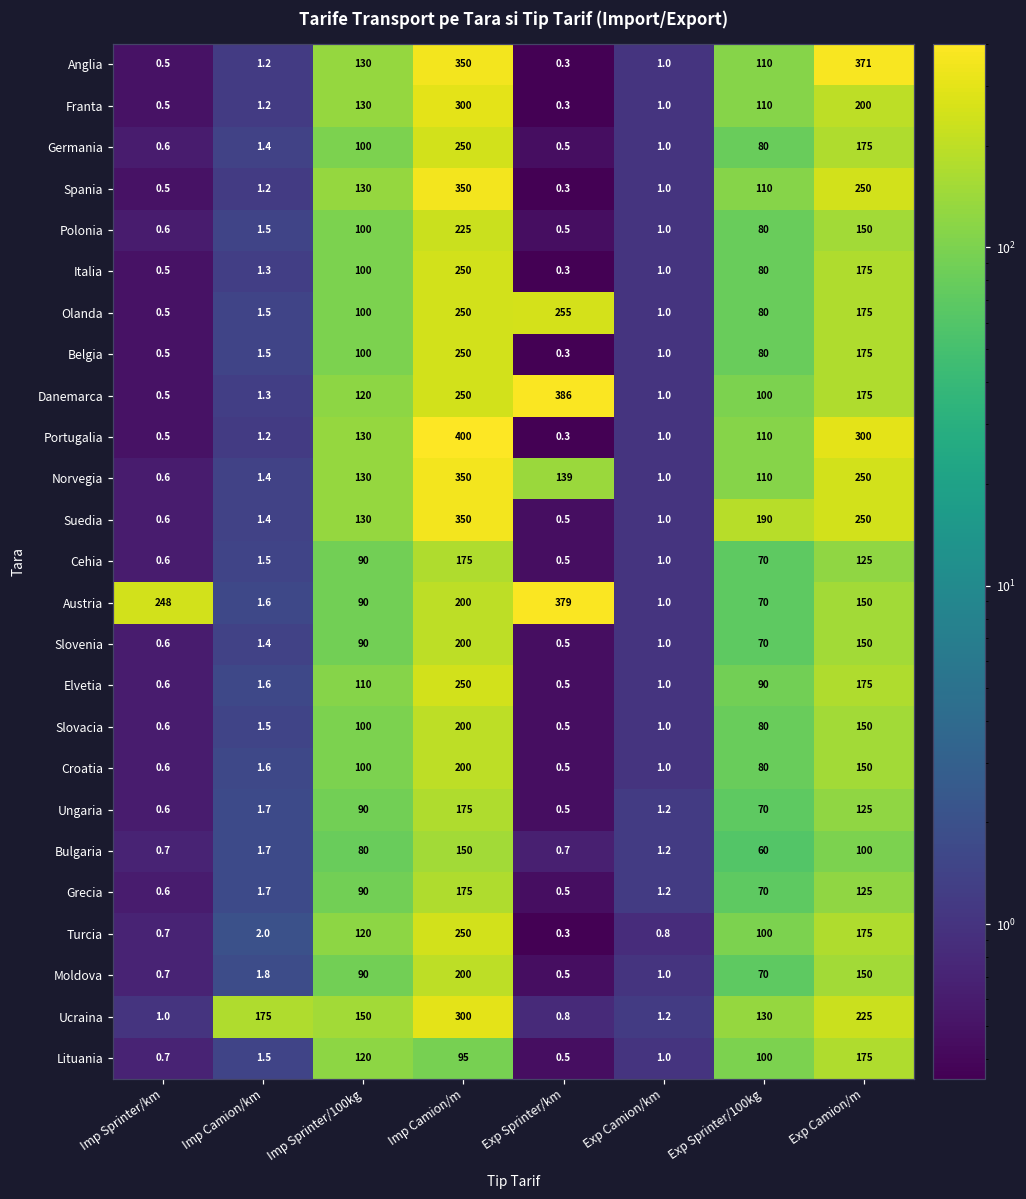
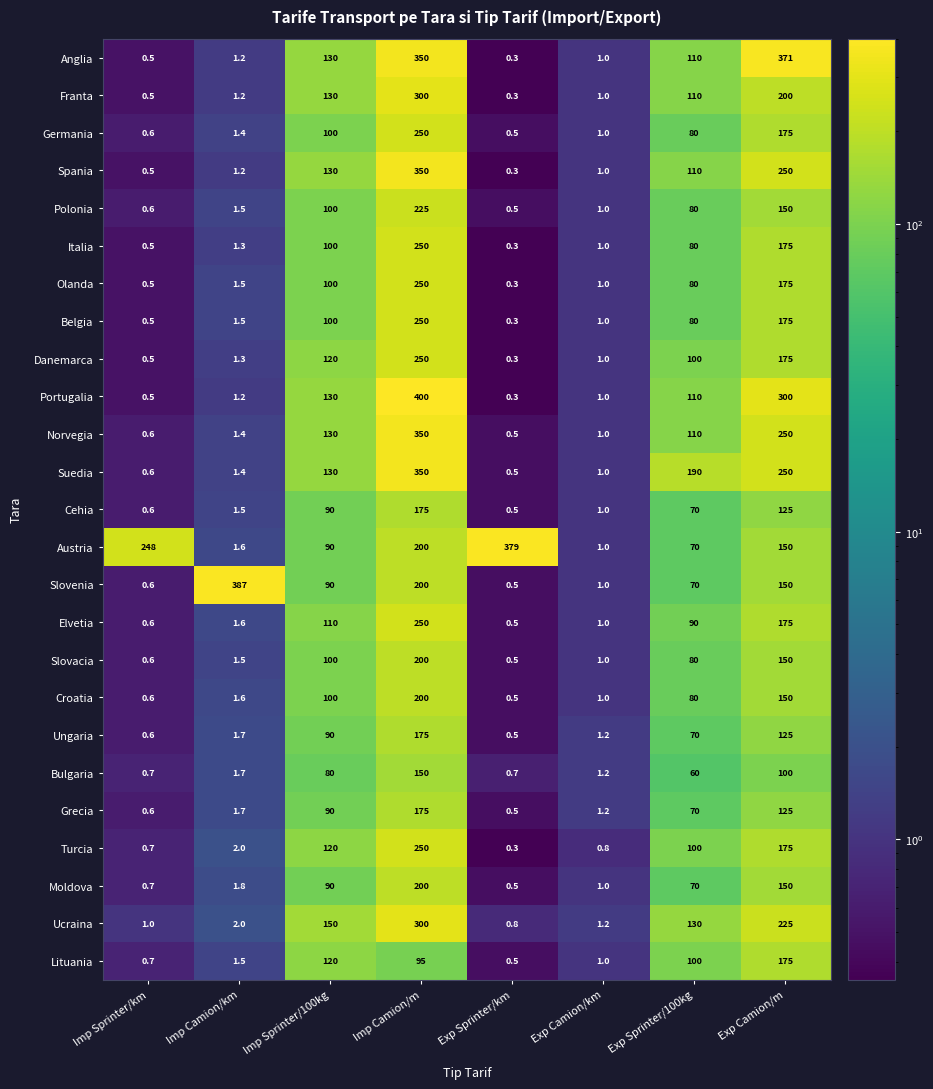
Olanda, Exp Sprinter/km: 255 -> 0.3
Danemarca, Exp Sprinter/km: 386 -> 0.3
Norvegia, Exp Sprinter/km: 139 -> 0.5
Slovenia, Imp Camion/km: 1.4 -> 387
Ucraina, Imp Camion/km: 175 -> 2.0
